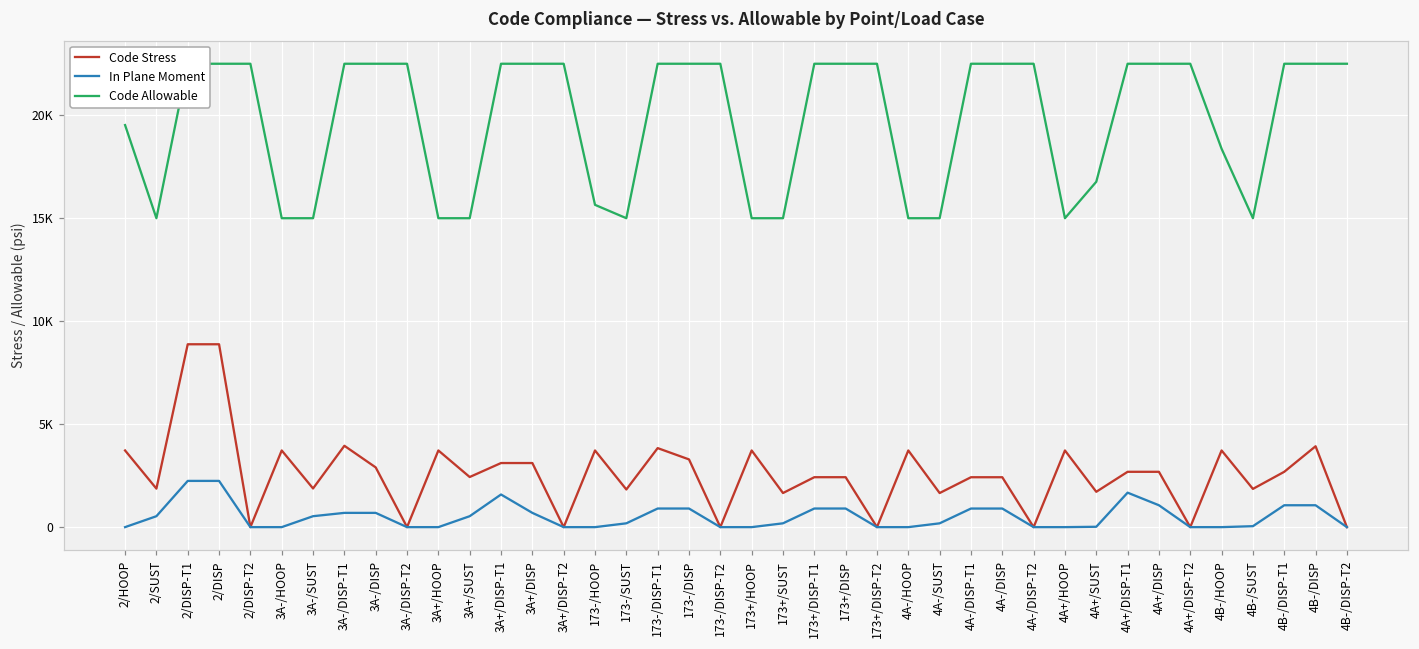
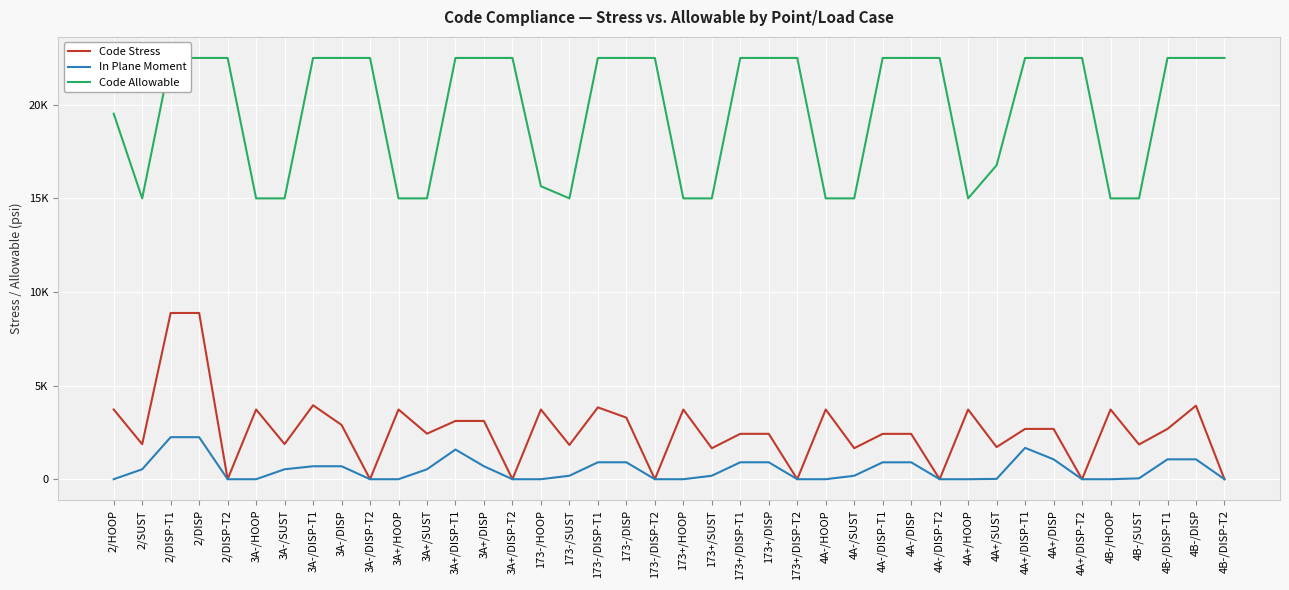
Code Allowable, 4B-/HOOP: 18400 -> 15000
